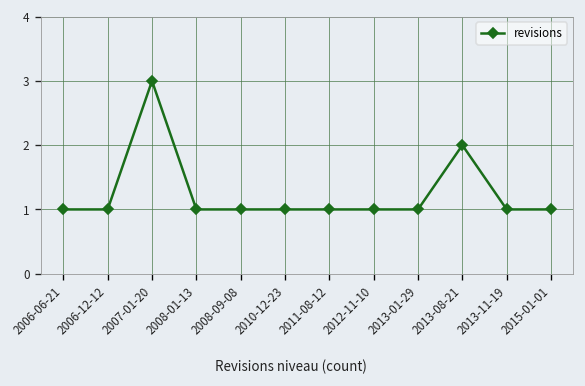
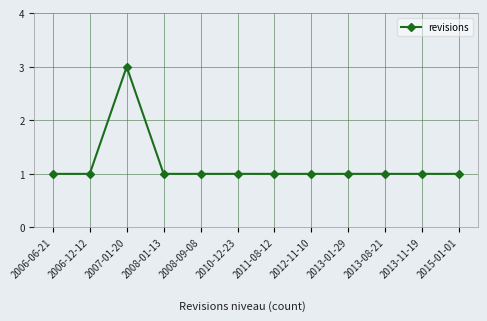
2013-08-21: 2 -> 1
